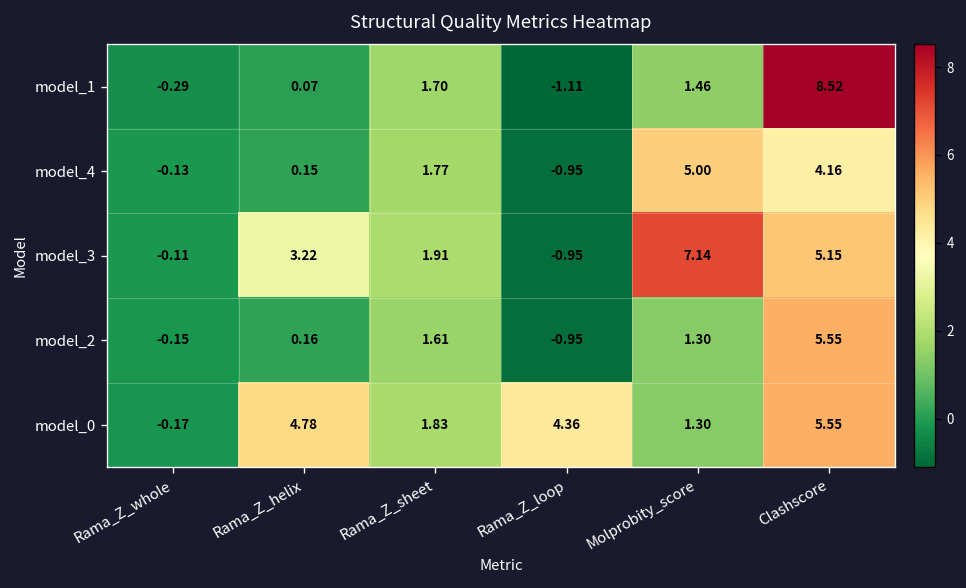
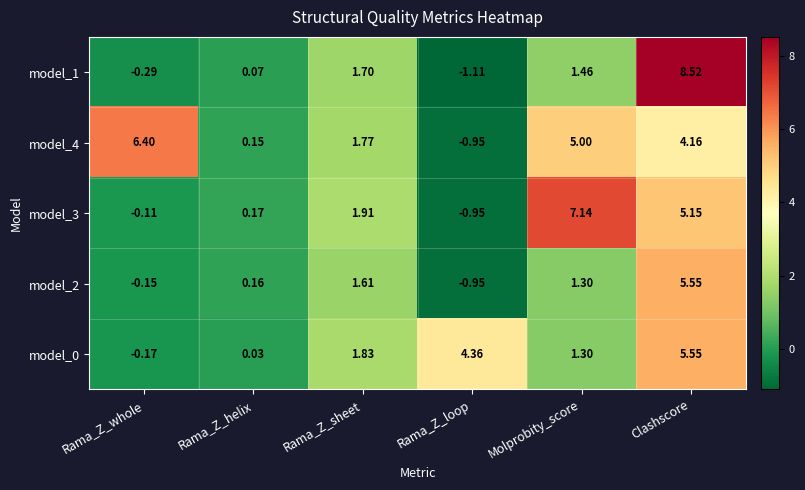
model_4, Rama_Z_whole: -0.13 -> 6.40
model_3, Rama_Z_helix: 3.22 -> 0.17
model_0, Rama_Z_helix: 4.78 -> 0.03
